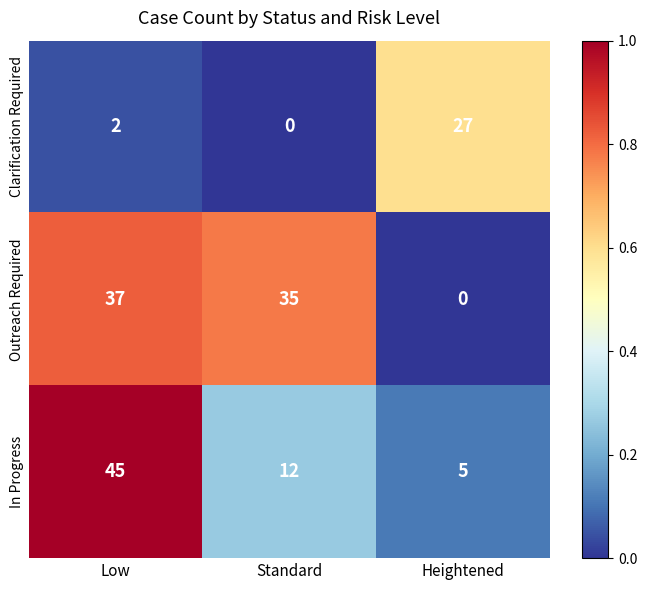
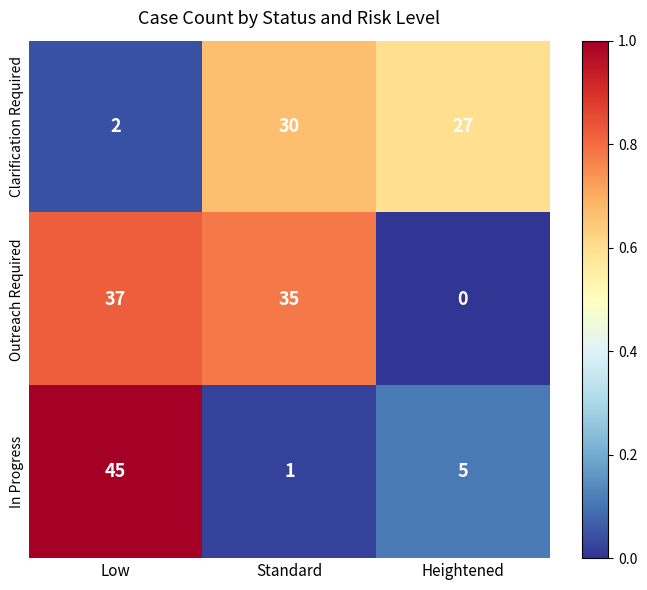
Clarification Required, Standard: 0 -> 30
In Progress, Standard: 12 -> 1
